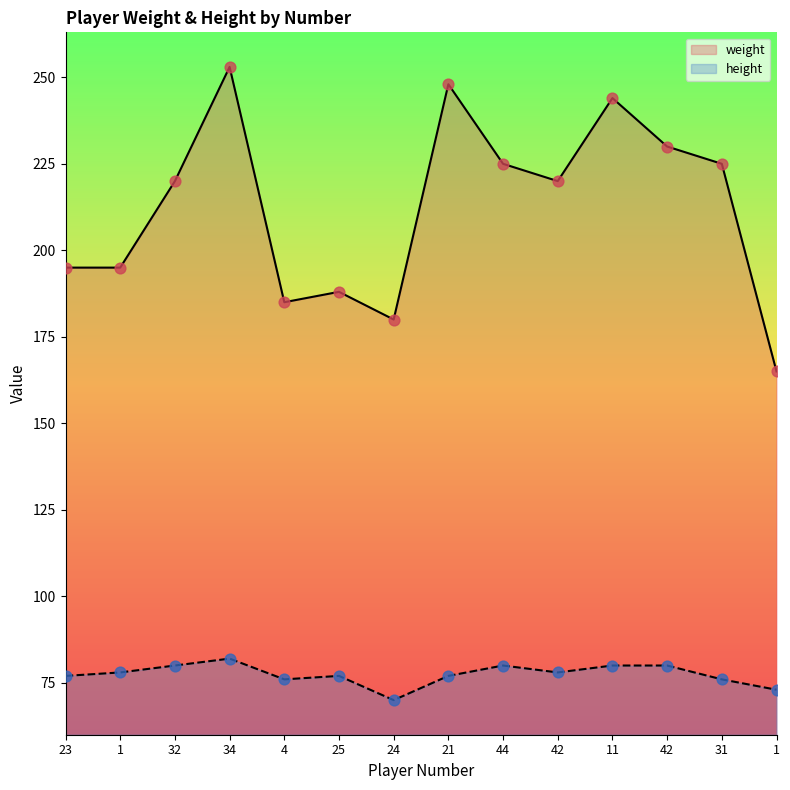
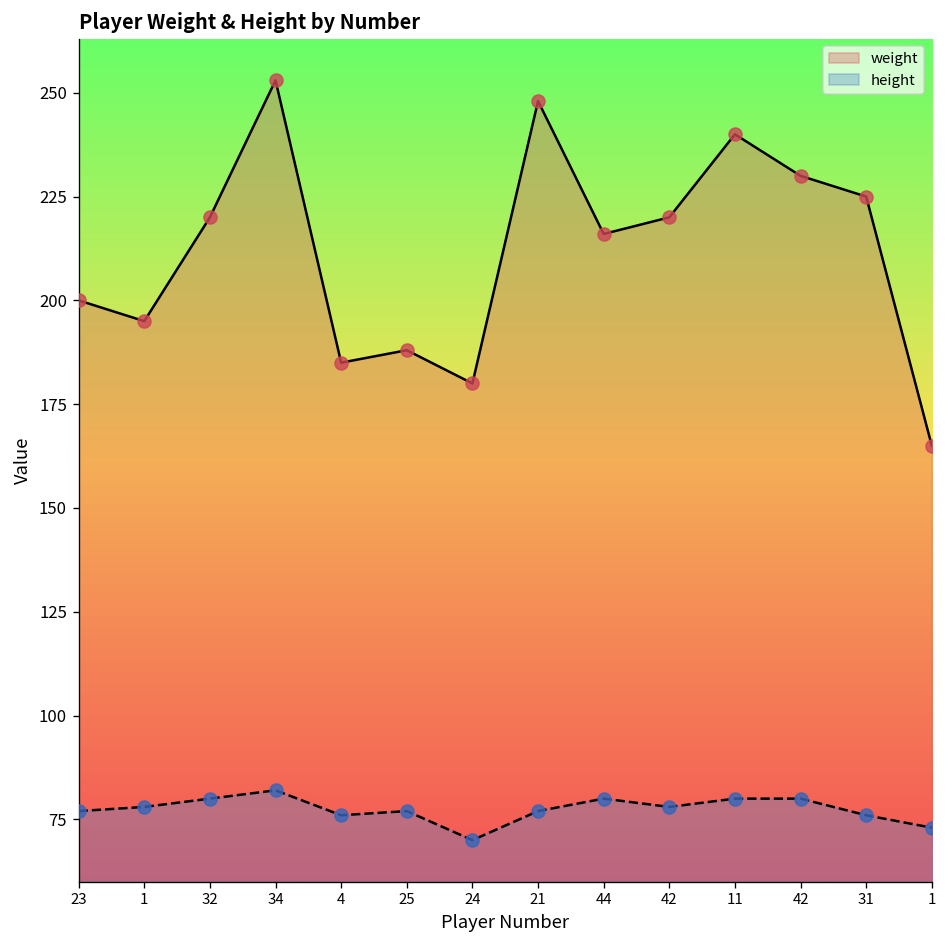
weight, 23: 195 -> 200
weight, 44: 225 -> 216
weight, 11: 244 -> 240
